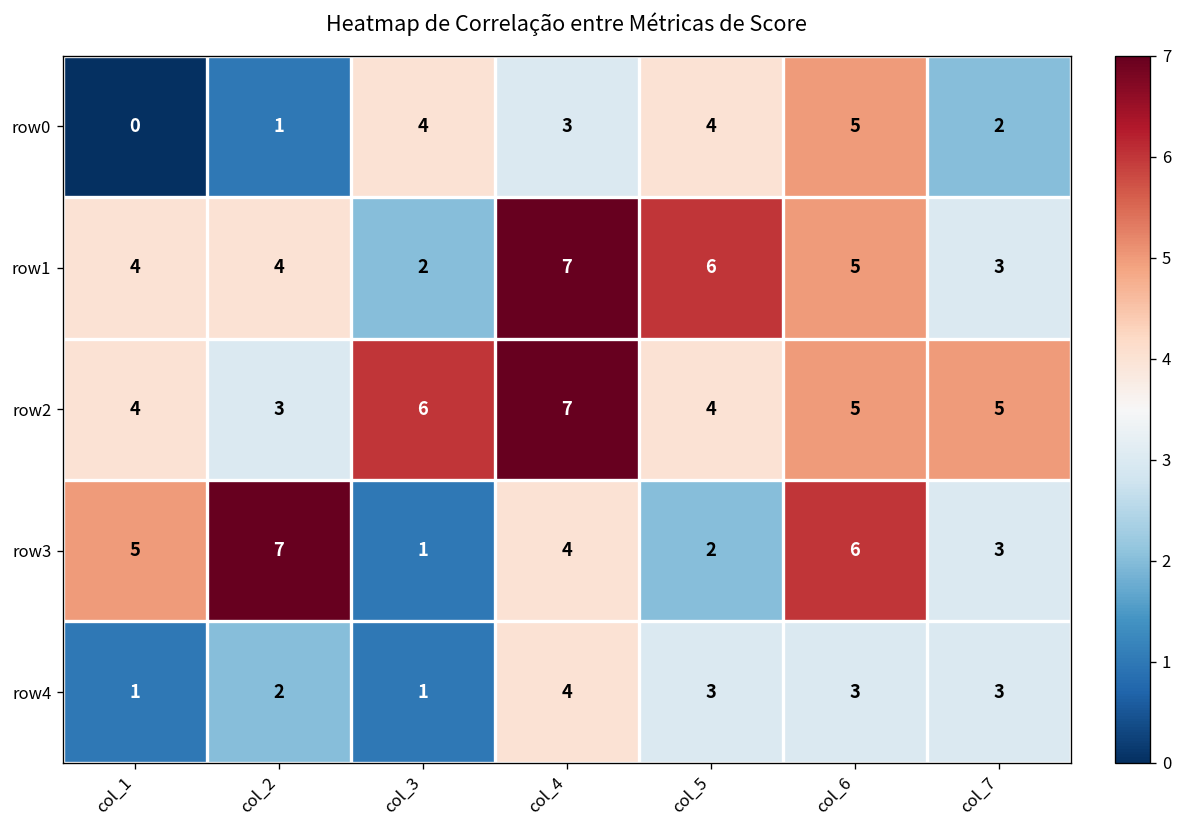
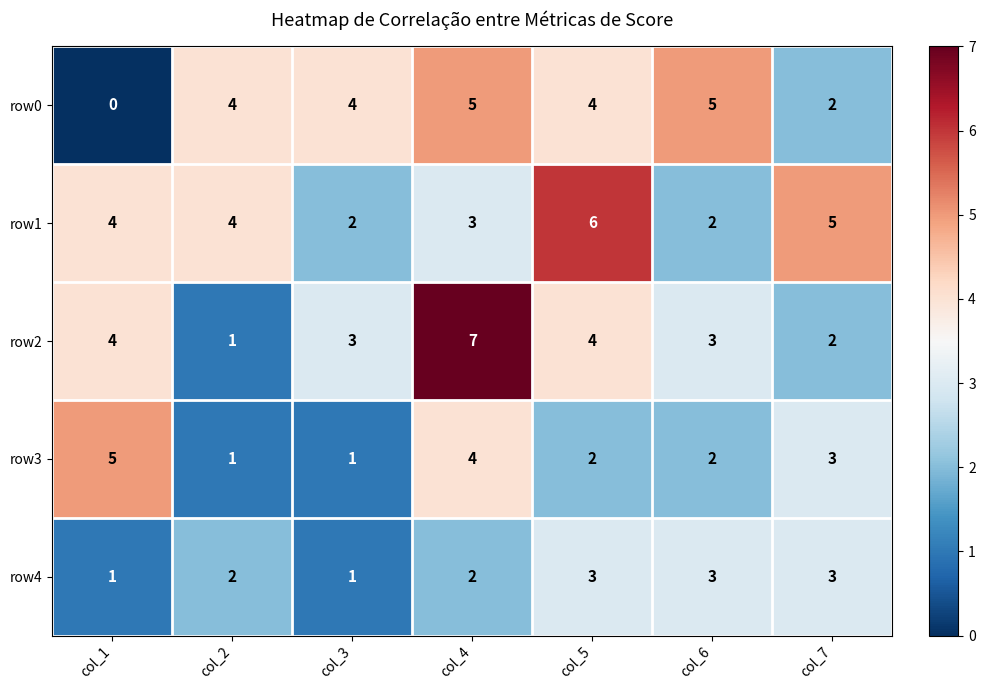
row0, col_2: 1 -> 4
row0, col_4: 3 -> 5
row1, col_4: 7 -> 3
row1, col_6: 5 -> 2
row1, col_7: 3 -> 5
row2, col_2: 3 -> 1
row2, col_3: 6 -> 3
row2, col_6: 5 -> 3
row2, col_7: 5 -> 2
row3, col_2: 7 -> 1
row3, col_6: 6 -> 2
row4, col_4: 4 -> 2
